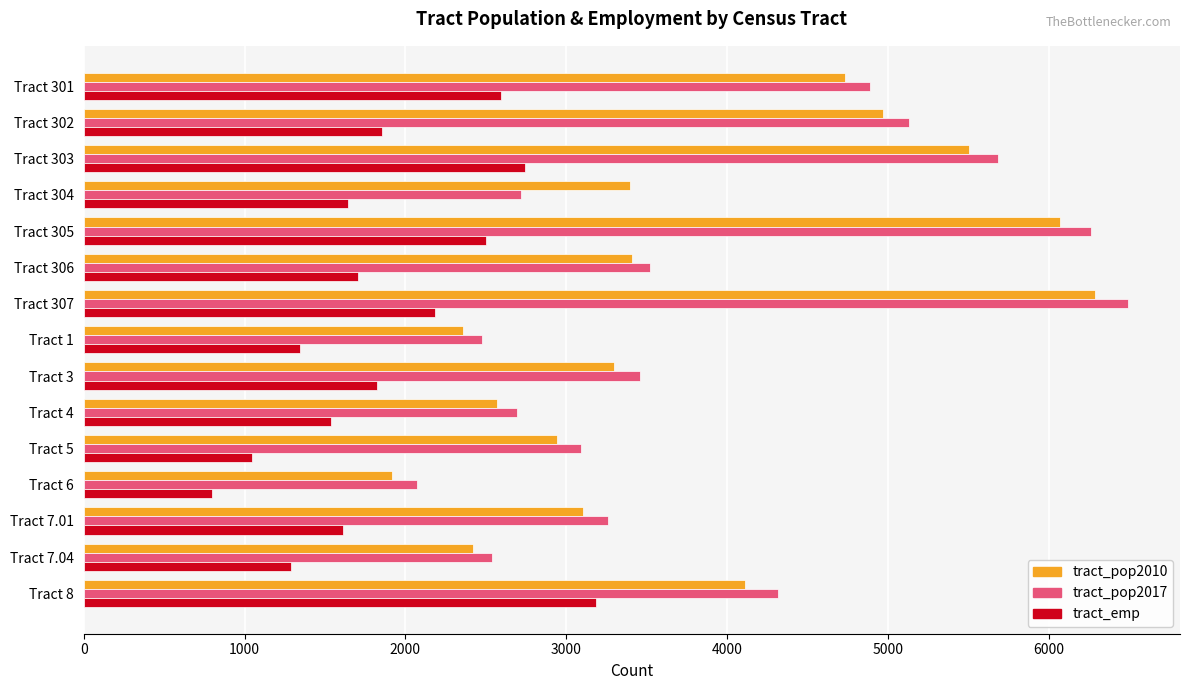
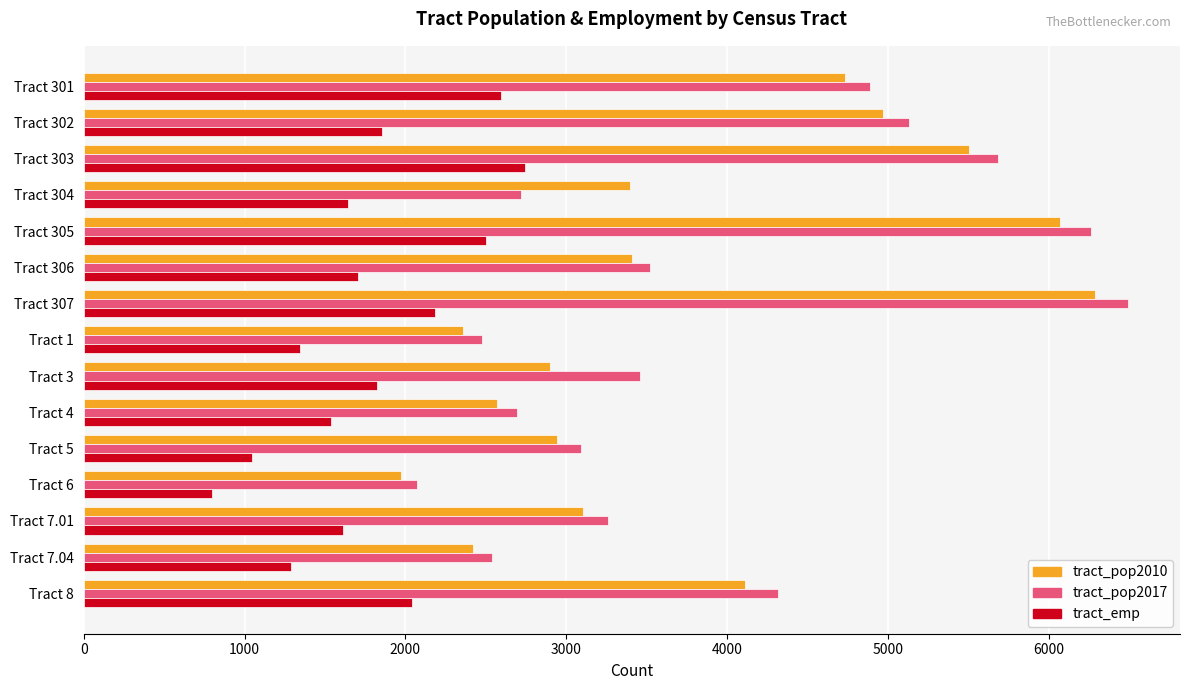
tract_pop2010, Tract 3: 3300 -> 2900
tract_pop2010, Tract 6: 1920 -> 1980
tract_emp, Tract 8: 3190 -> 2040
